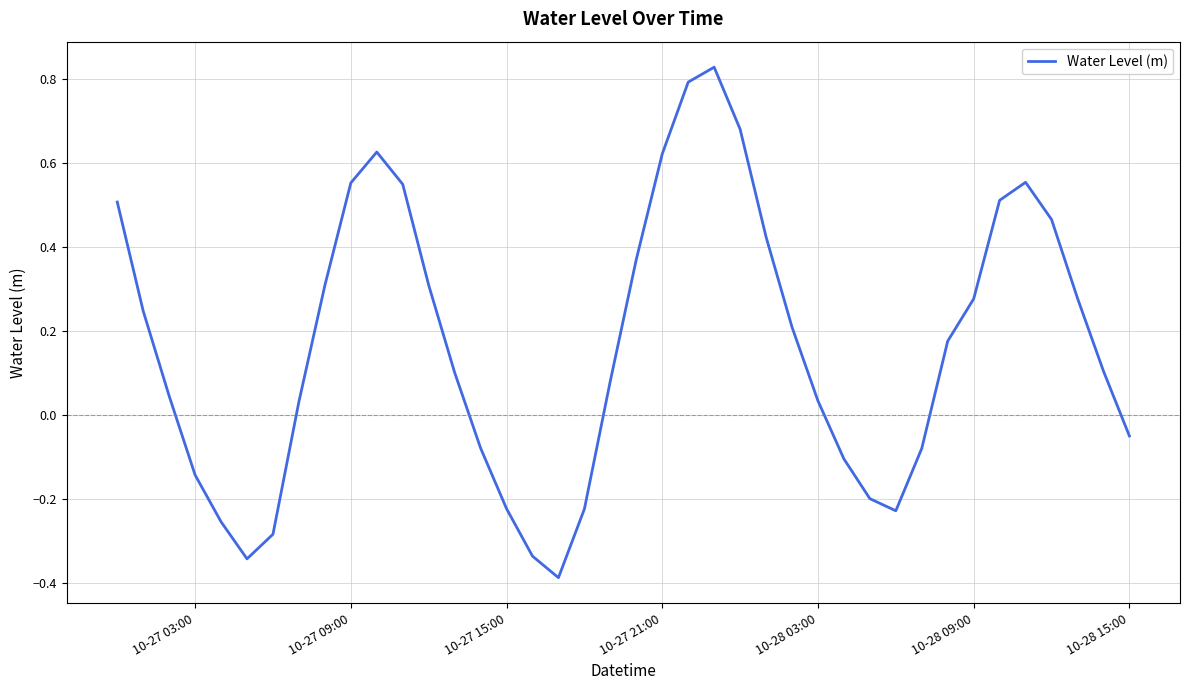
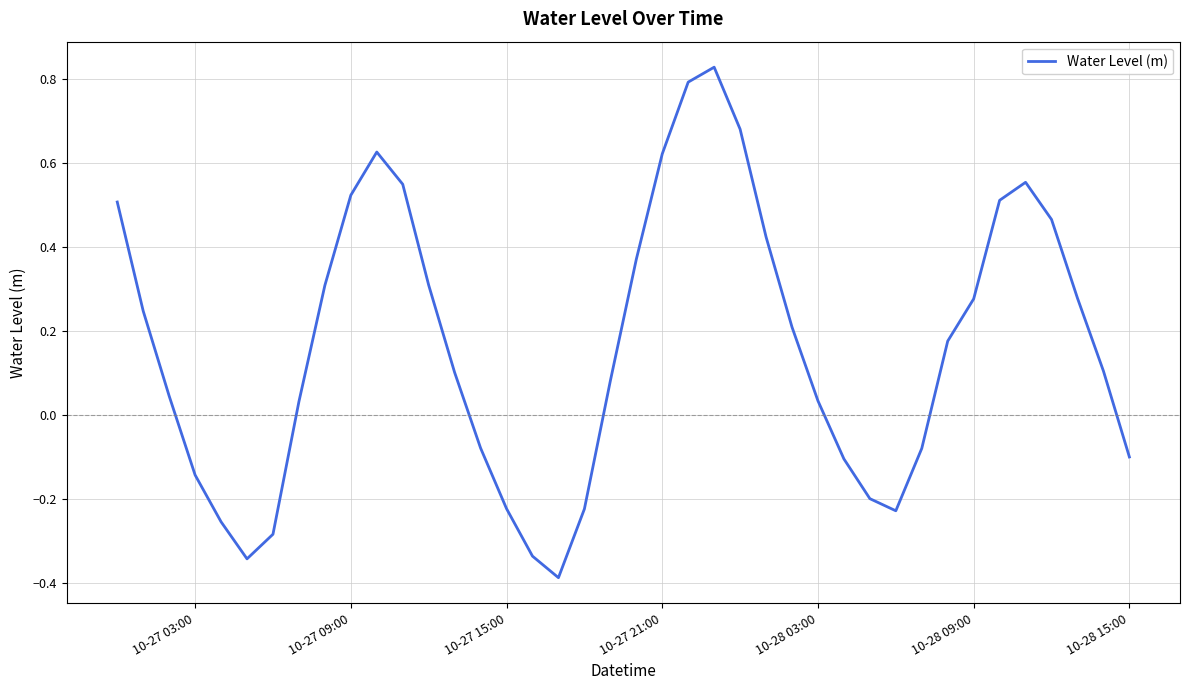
10-27 09:00: 0.55 -> 0.52
10-28 15:00: -0.05 -> -0.10
